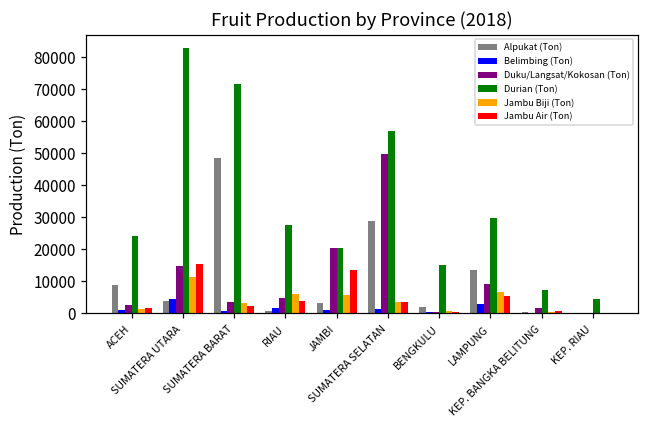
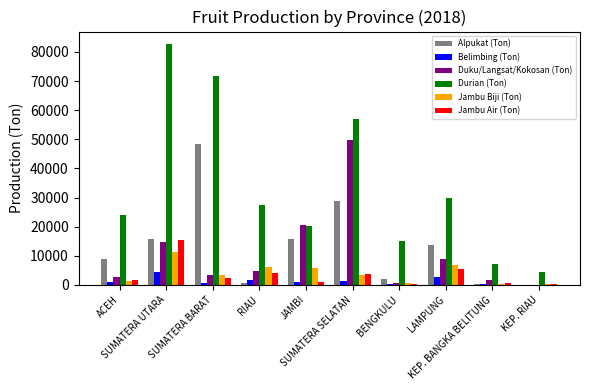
Alpukat (Ton), SUMATERA UTARA: 4000 -> 16000
Alpukat (Ton), JAMBI: 3000 -> 16000
Jambu Air (Ton), JAMBI: 13000 -> 1000
